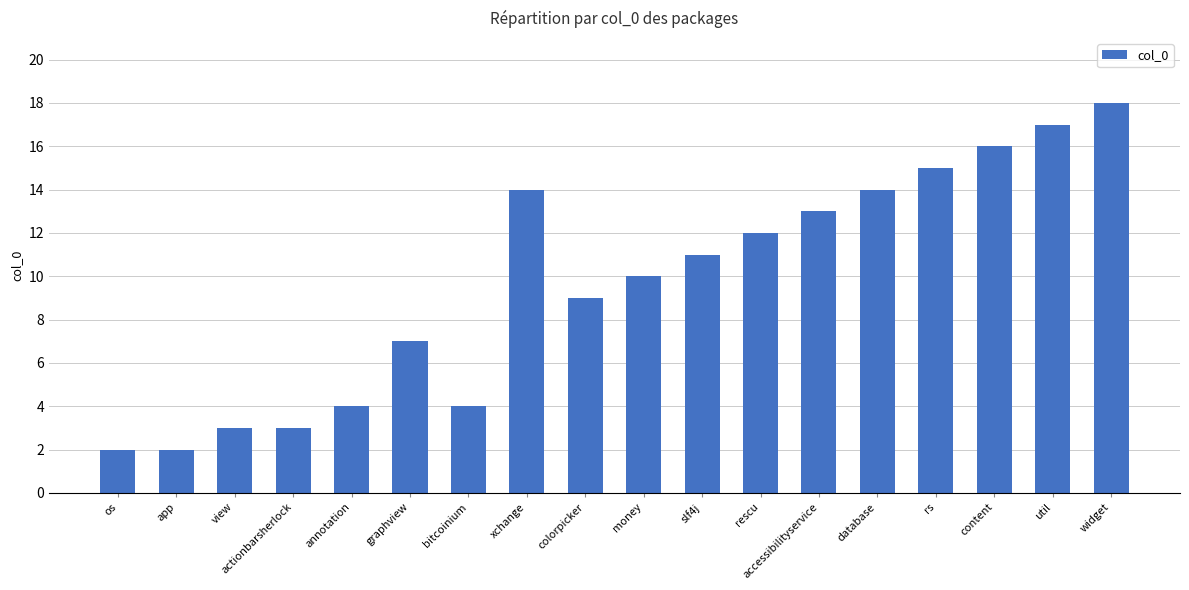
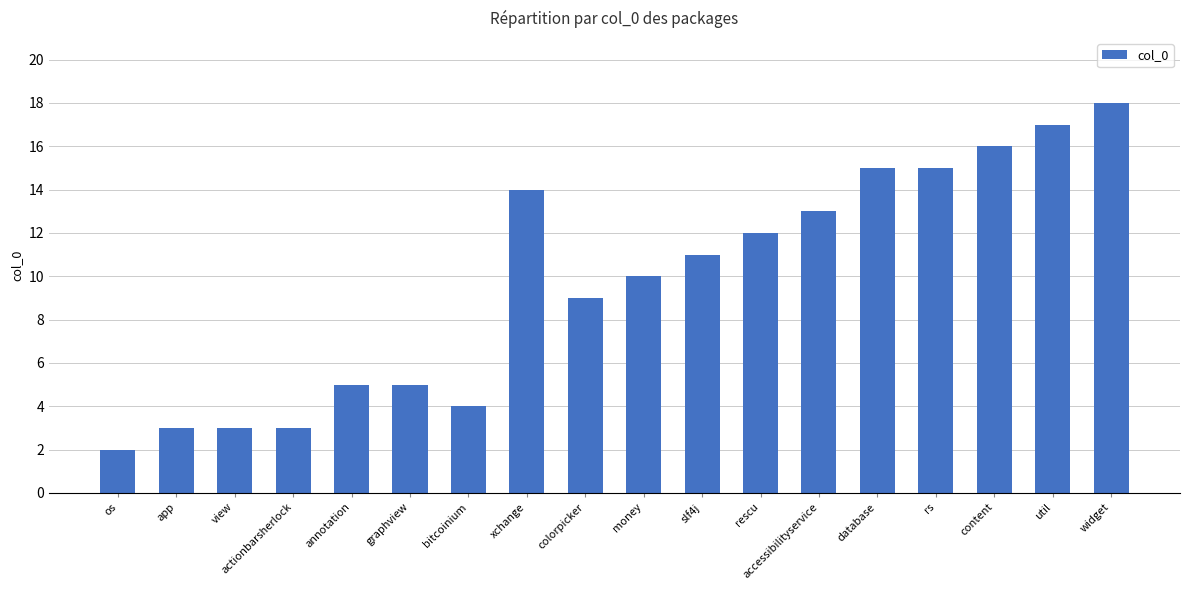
app: 2 -> 3
annotation: 4 -> 5
graphview: 7 -> 5
database: 14 -> 15
